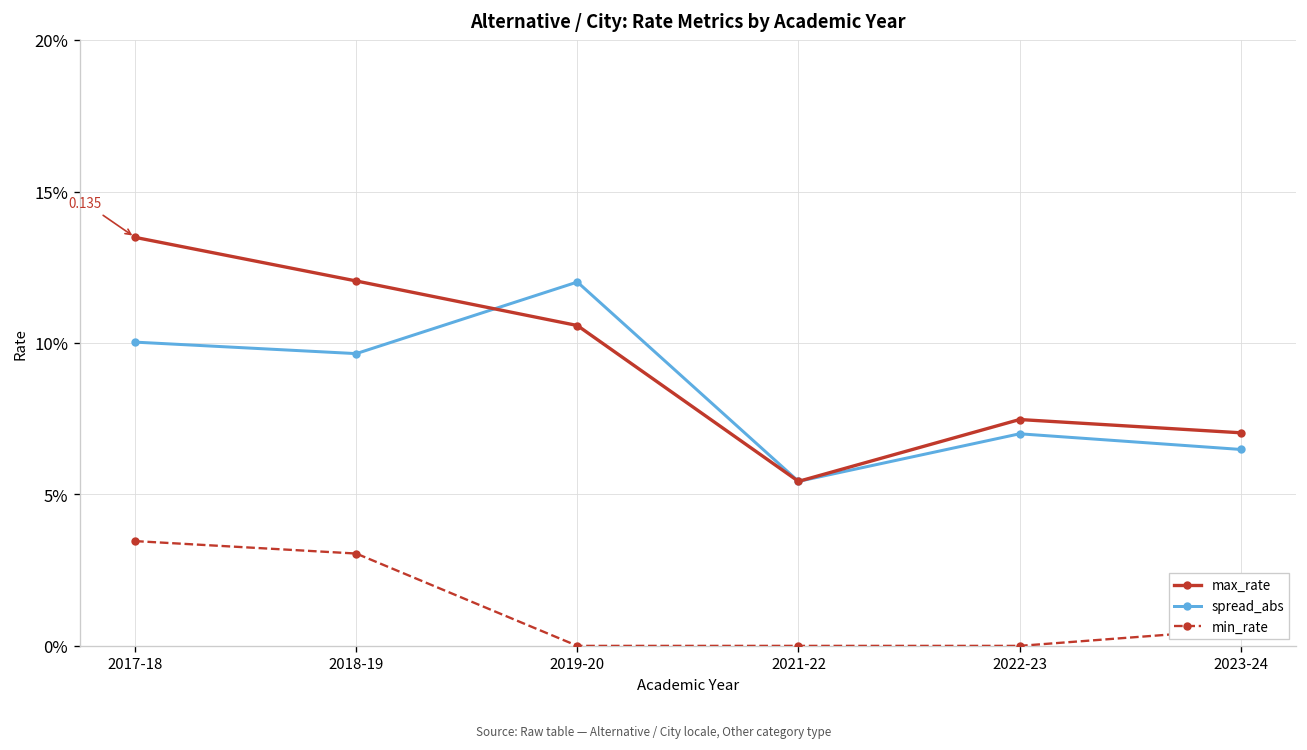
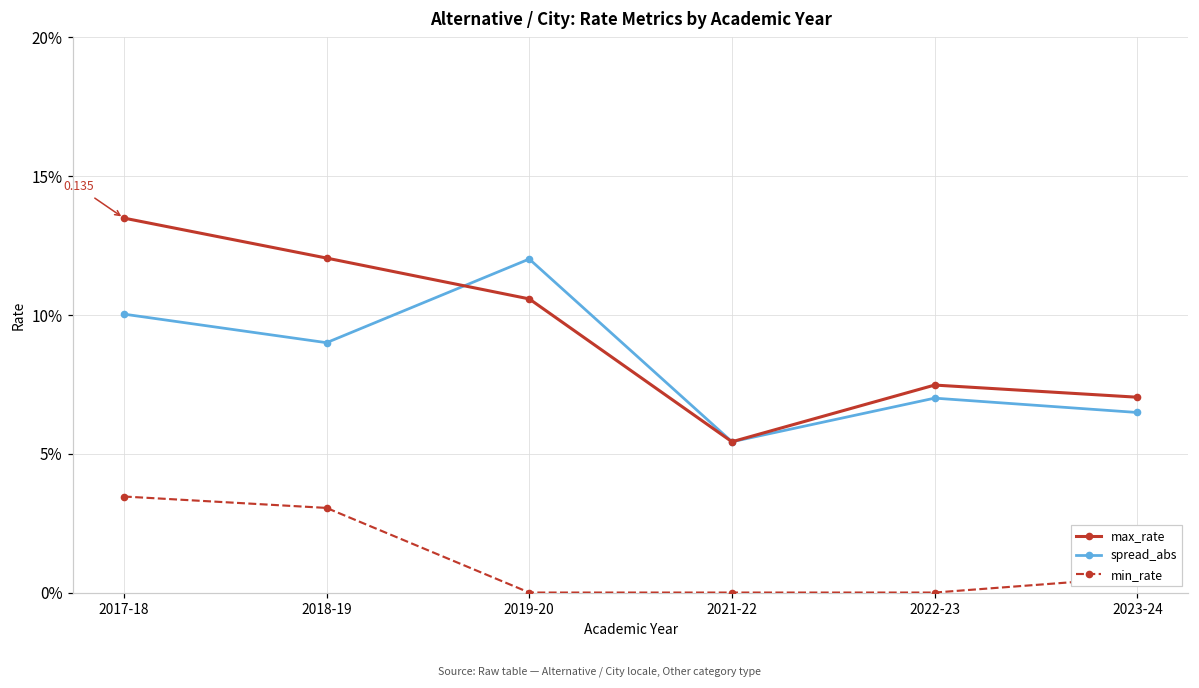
spread_abs, 2018-19: 9.7% -> 9.0%
